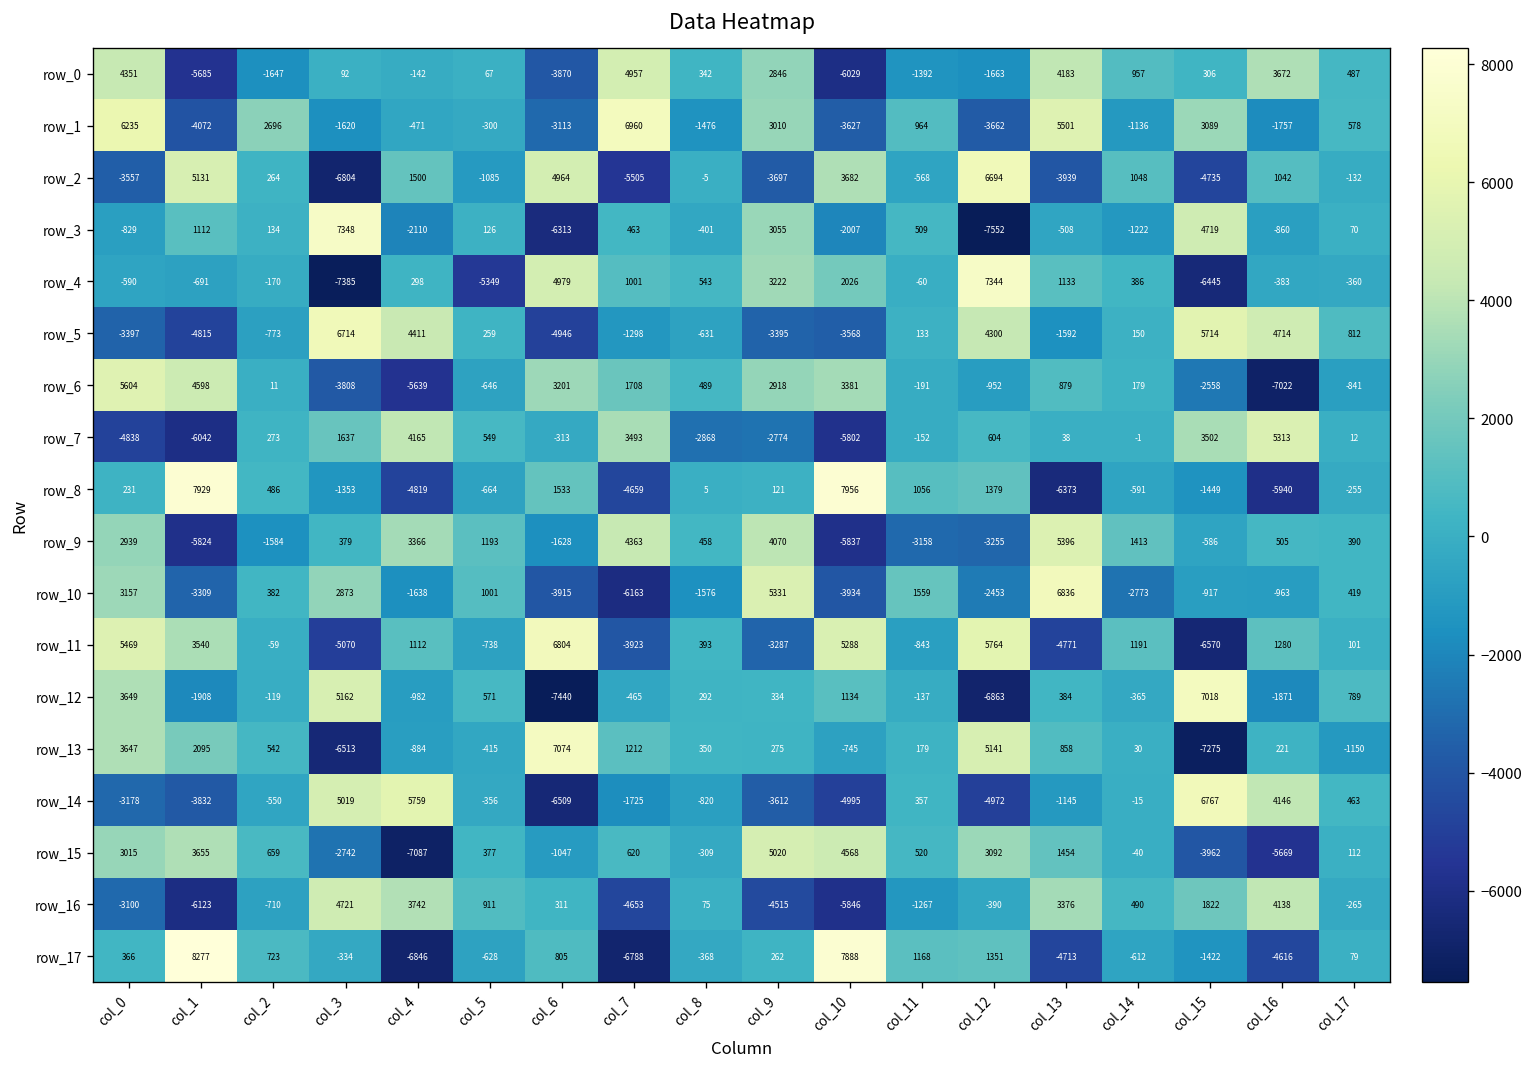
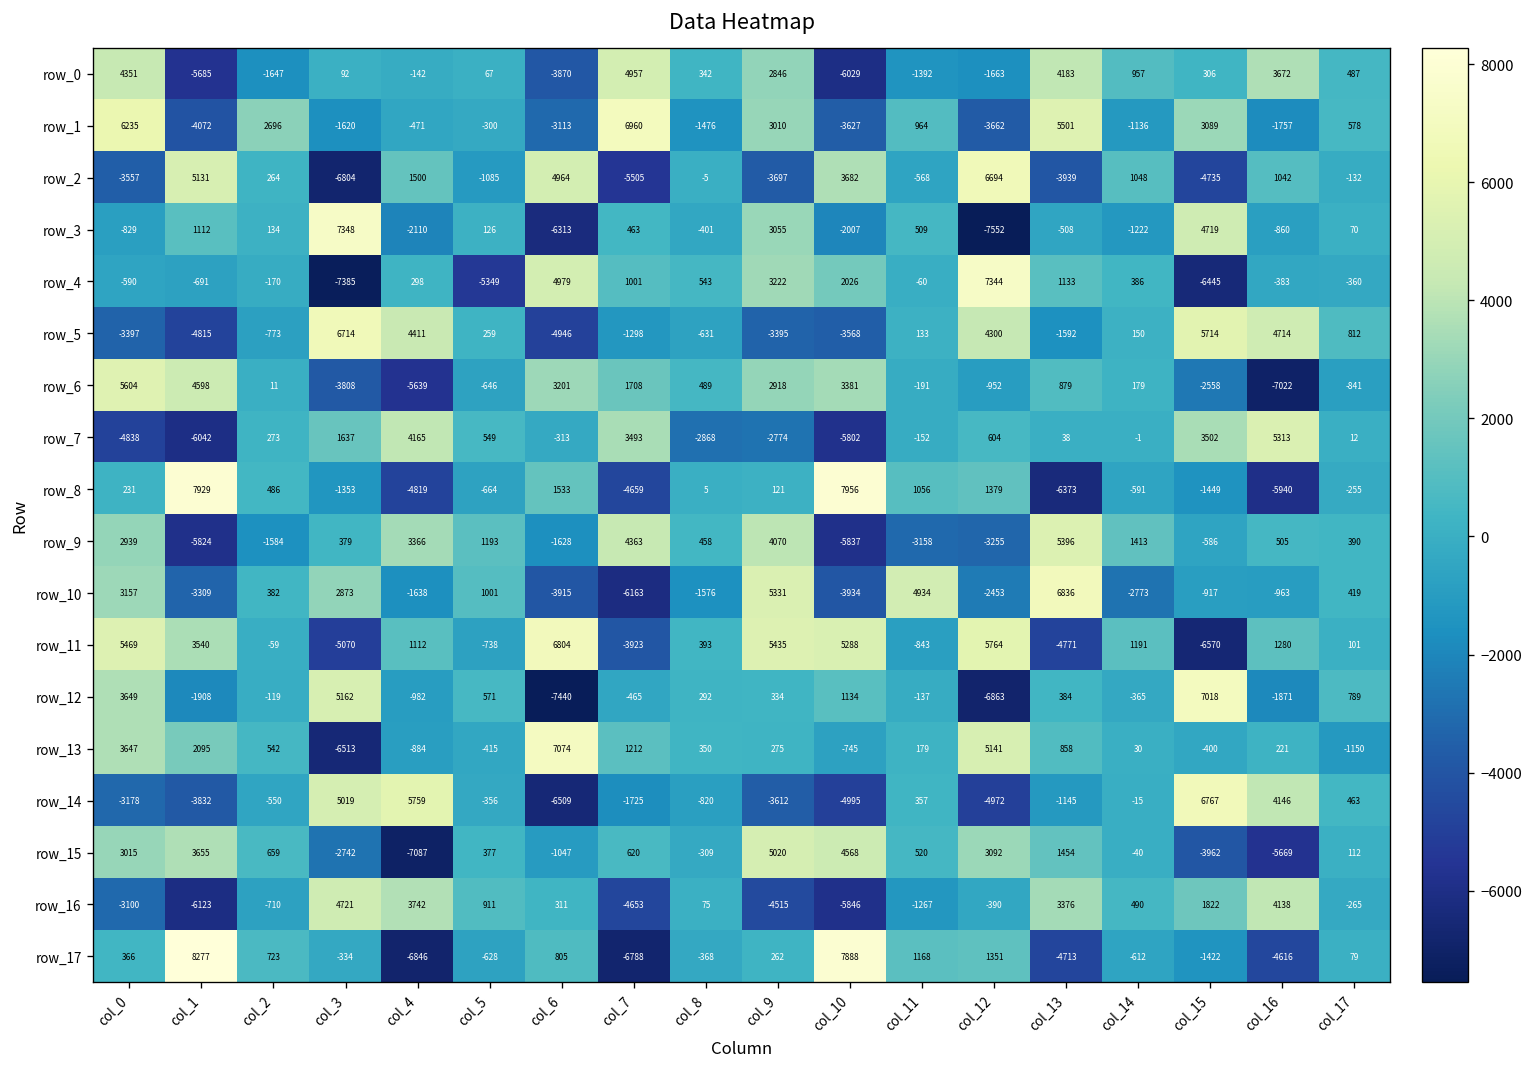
row_10, col_11: 1559 -> 4934
row_11, col_9: -3287 -> 5435
row_13, col_15: -7275 -> -400
